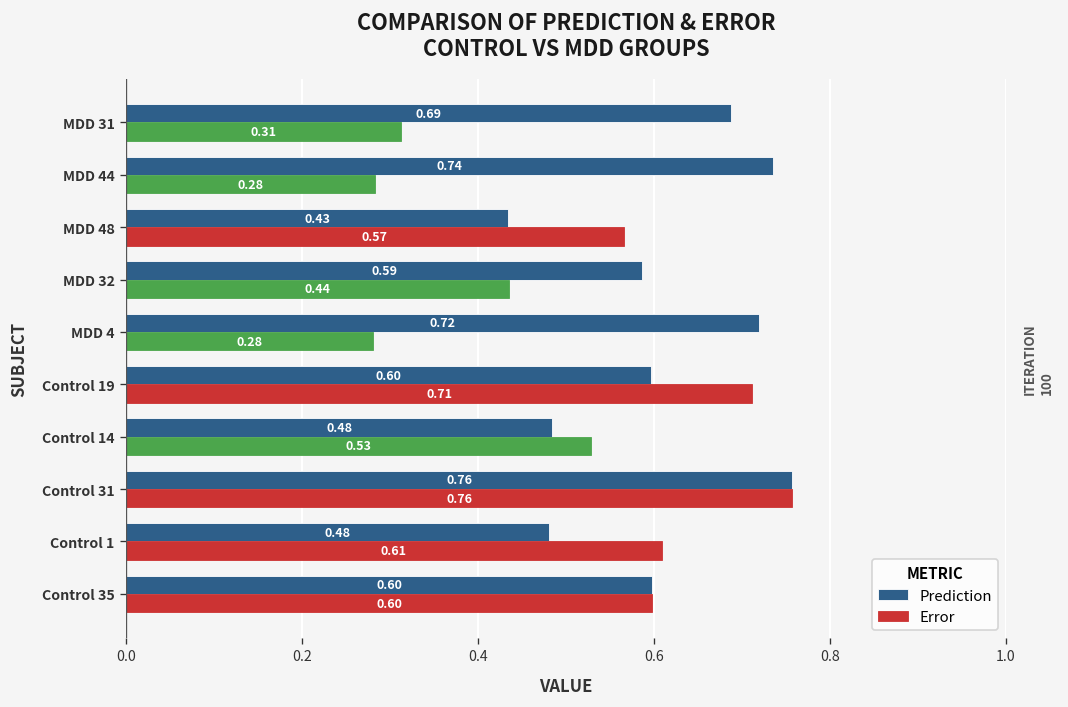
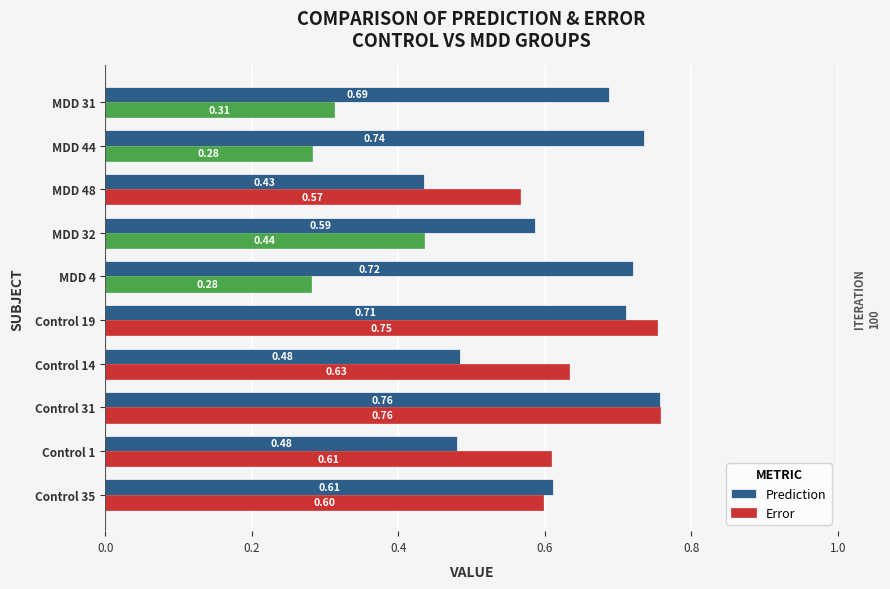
Prediction, Control 19: 0.60 -> 0.71
Error, Control 19: 0.71 -> 0.75
Error, Control 14: 0.53 -> 0.63
Prediction, Control 35: 0.60 -> 0.61
